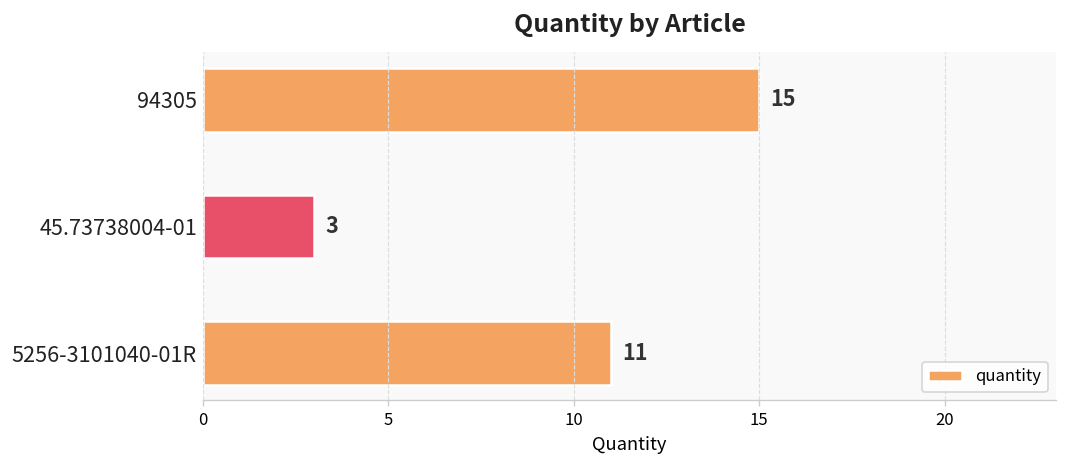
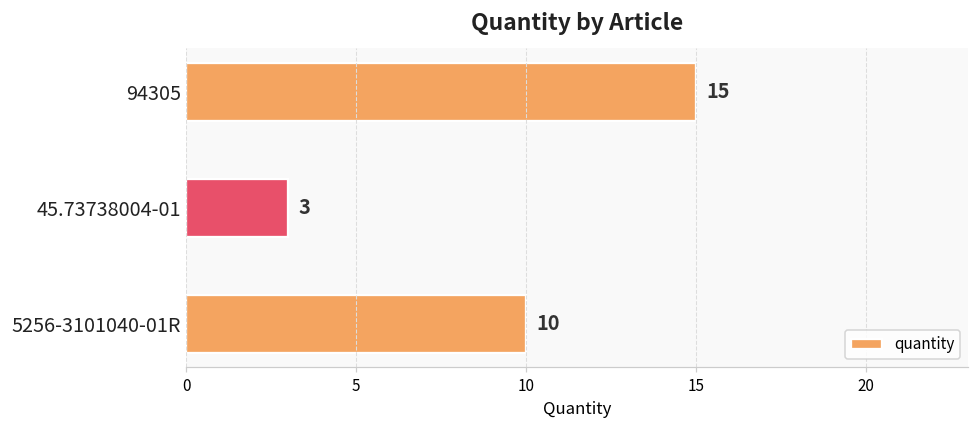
5256-3101040-01R: 11 -> 10
